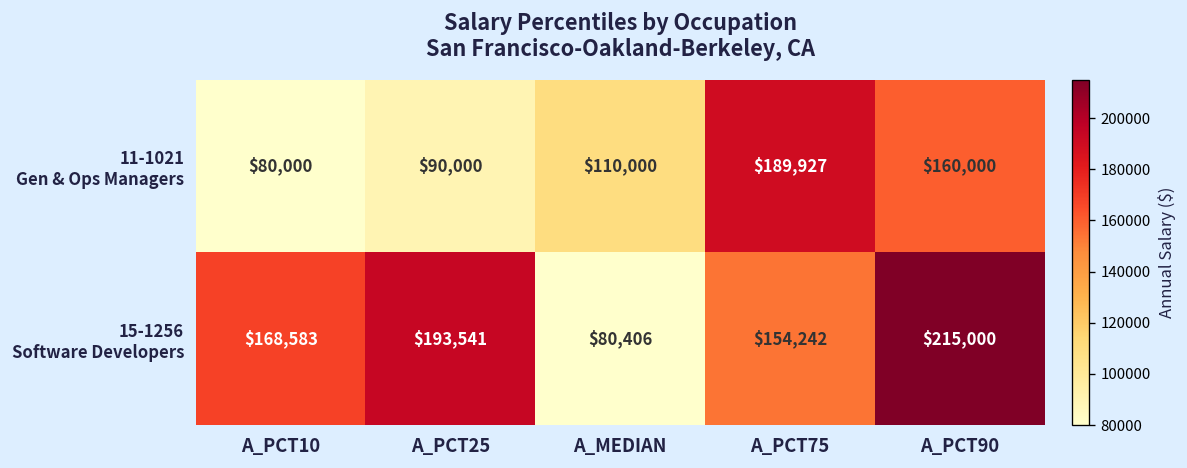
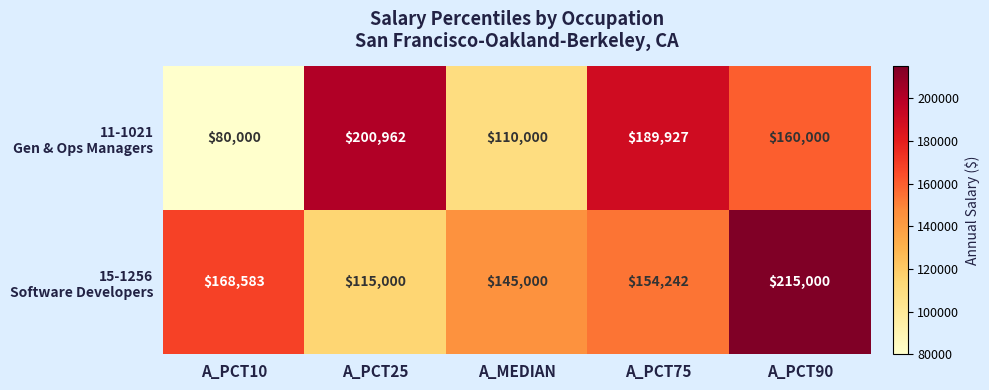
11-1021 Gen & Ops Managers, A_PCT25: $90,000 -> $200,962
15-1256 Software Developers, A_PCT25: $193,541 -> $115,000
15-1256 Software Developers, A_MEDIAN: $80,406 -> $145,000
